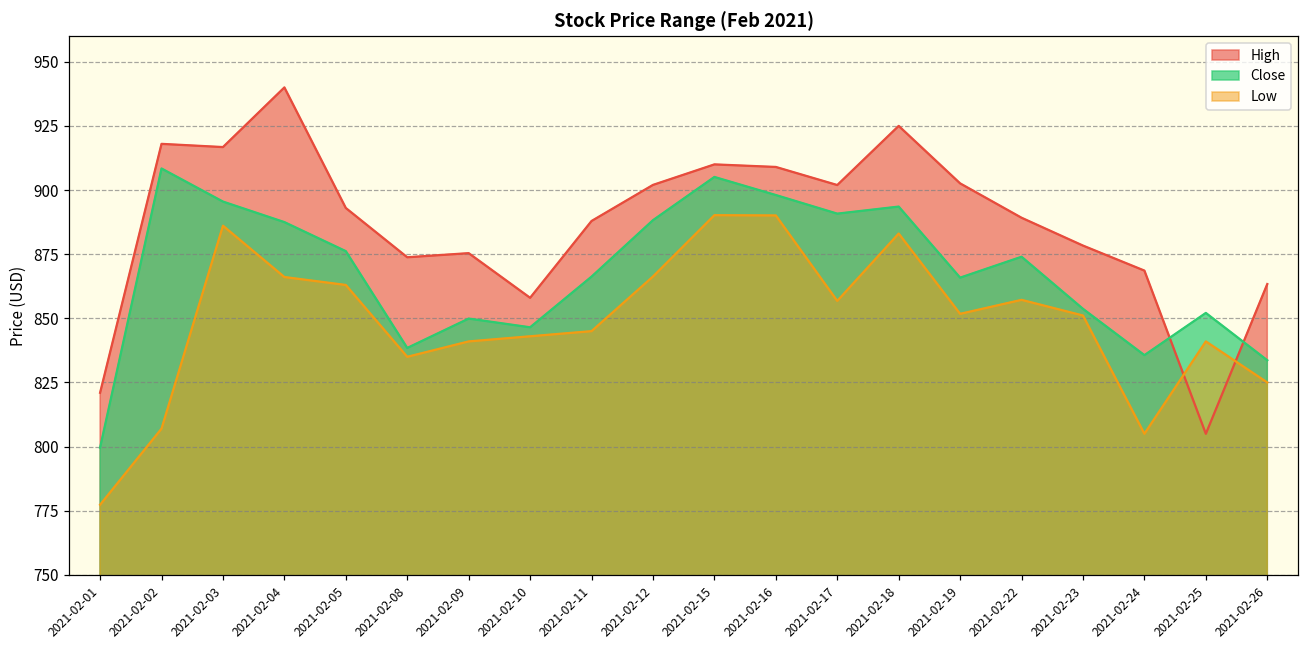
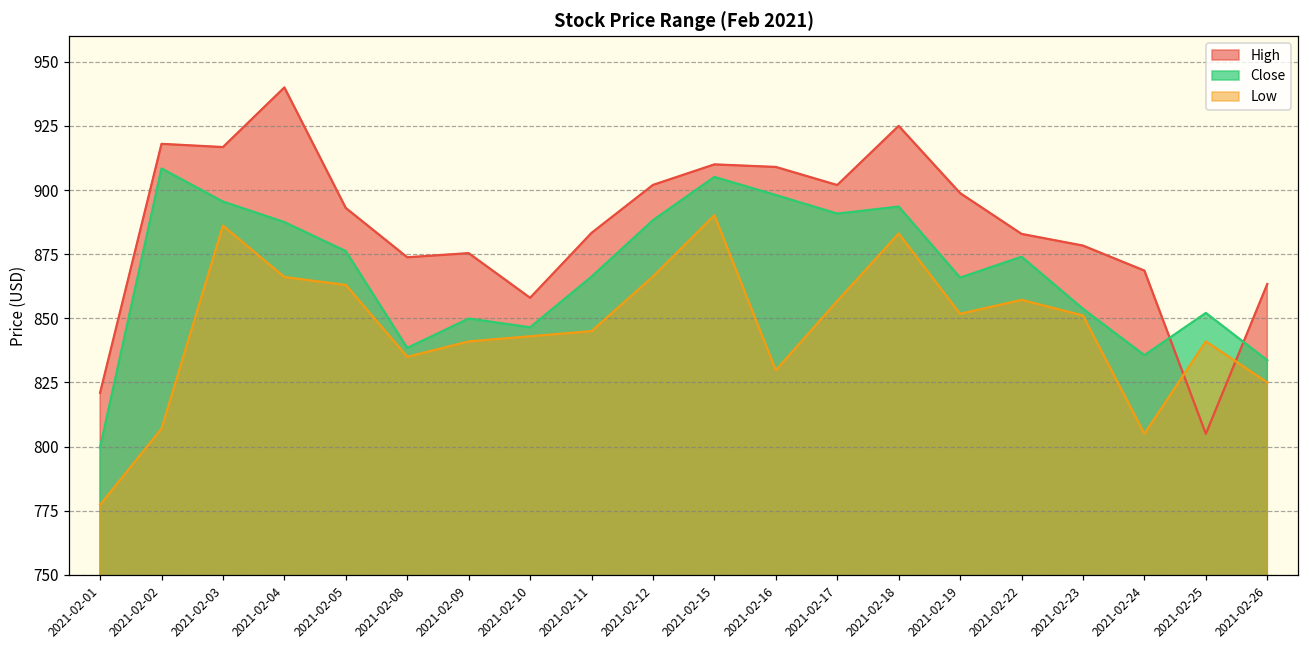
High, 2021-02-11: 888 -> 883
Low, 2021-02-16: 890 -> 830
High, 2021-02-19: 903 -> 899
High, 2021-02-22: 889 -> 883
